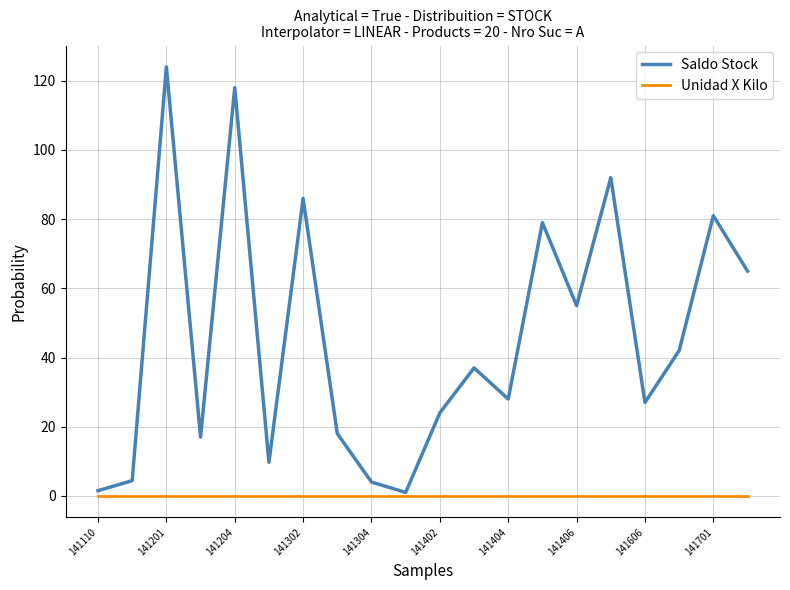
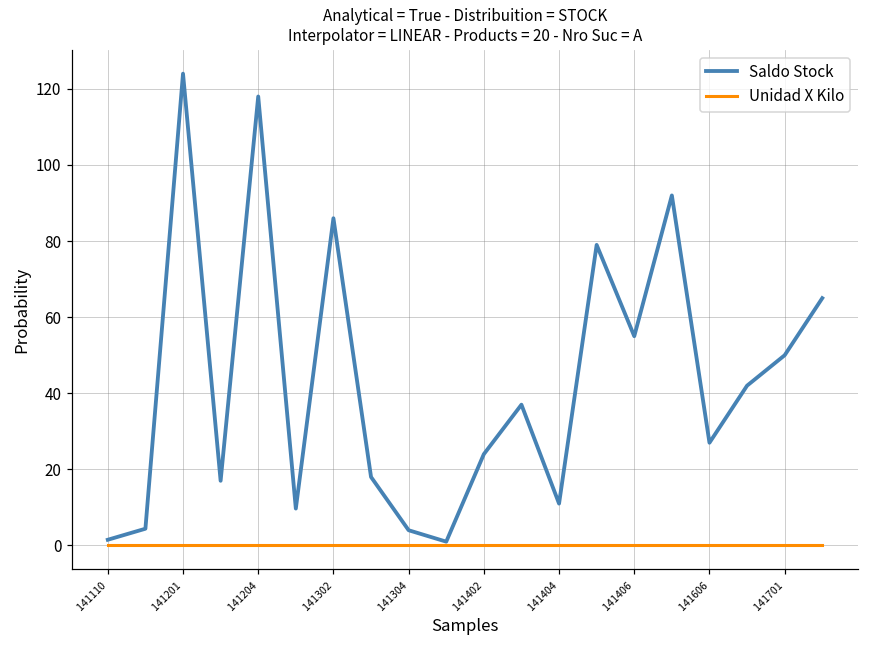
Saldo Stock, 141404: 28 -> 11
Saldo Stock, 141701: 81 -> 50
